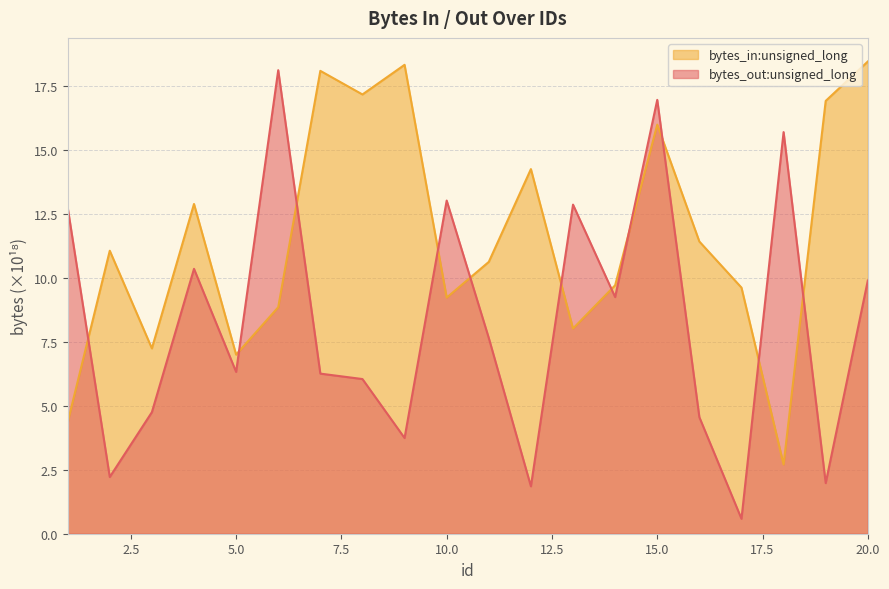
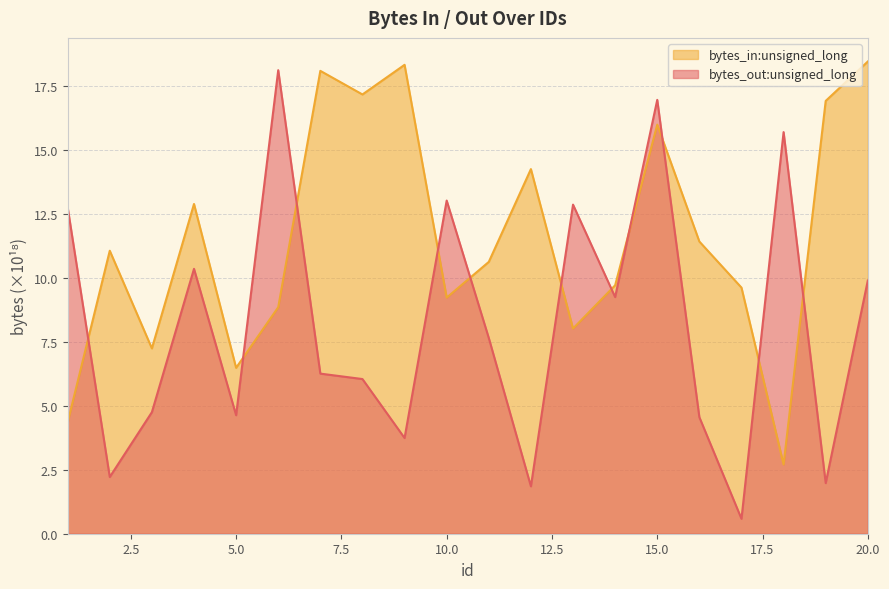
bytes_in:unsigned_long, 5.0: 7.0 -> 6.5
bytes_out:unsigned_long, 5.0: 6.3 -> 4.6
